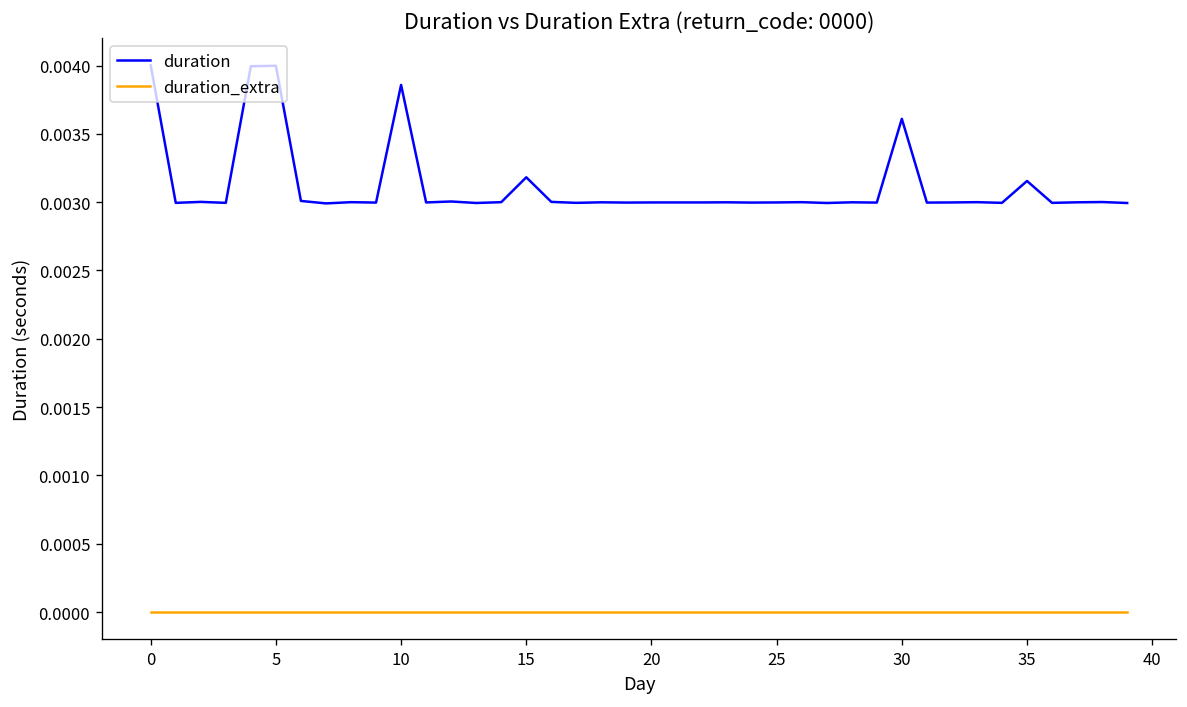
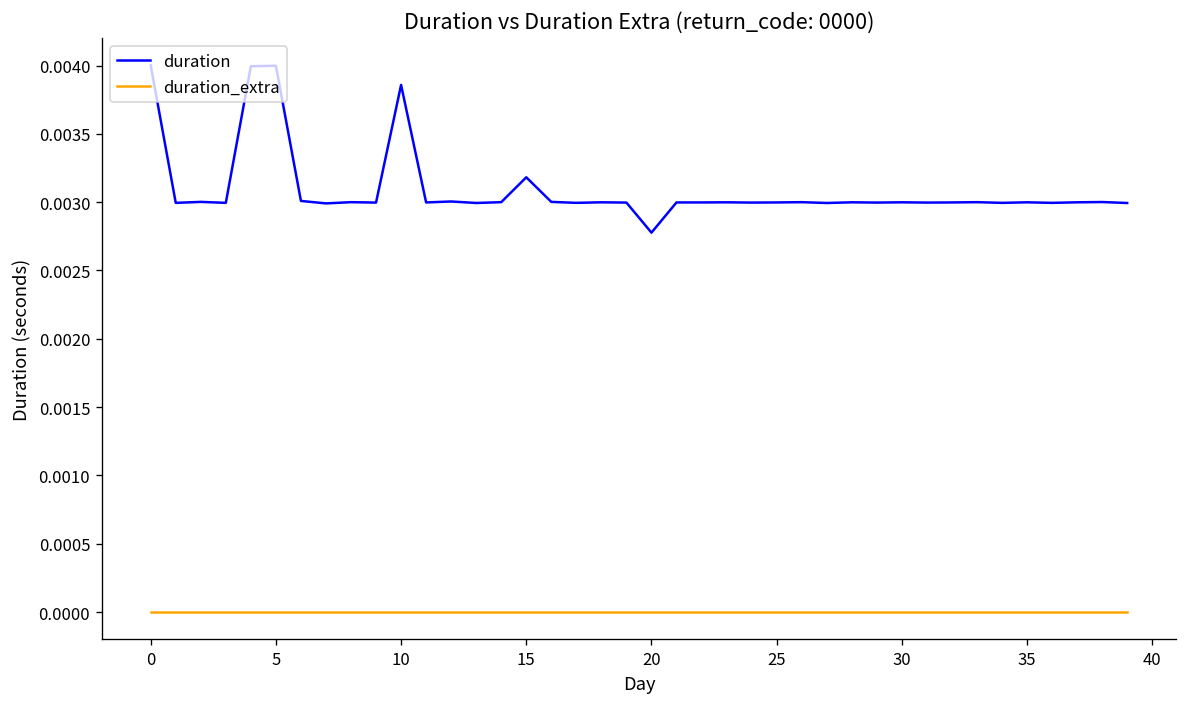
duration, 20: 0.00300 -> 0.00278
duration, 30: 0.00361 -> 0.00300
duration, 35: 0.00316 -> 0.00300
